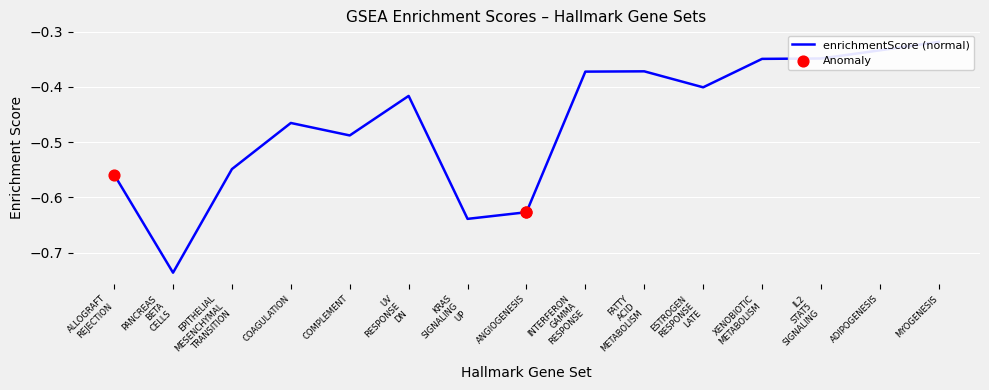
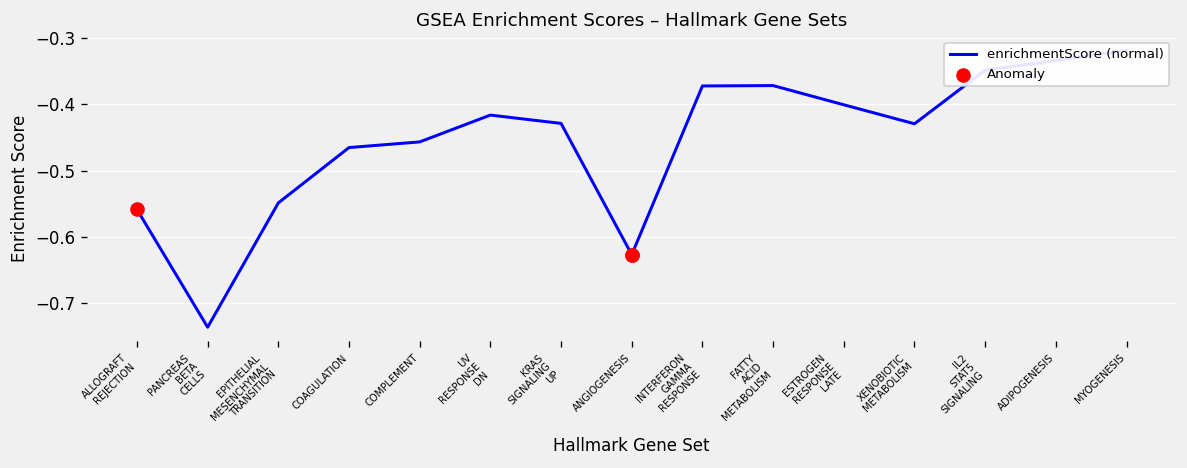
enrichmentScore (normal), COMPLEMENT: -0.49 -> -0.46
enrichmentScore (normal), KRAS SIGNALING UP: -0.64 -> -0.43
enrichmentScore (normal), XENOBIOTIC METABOLISM: -0.35 -> -0.43
